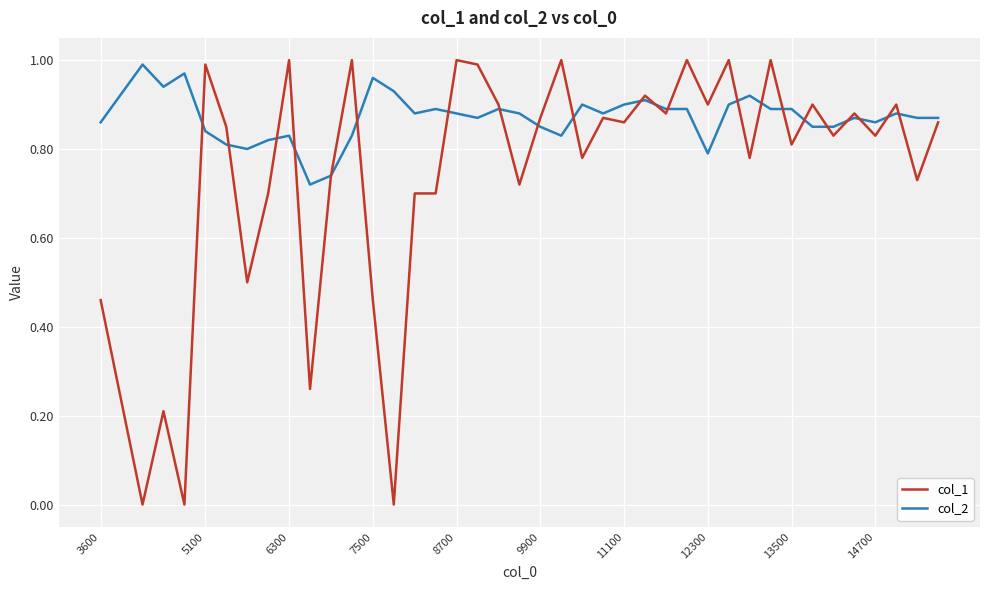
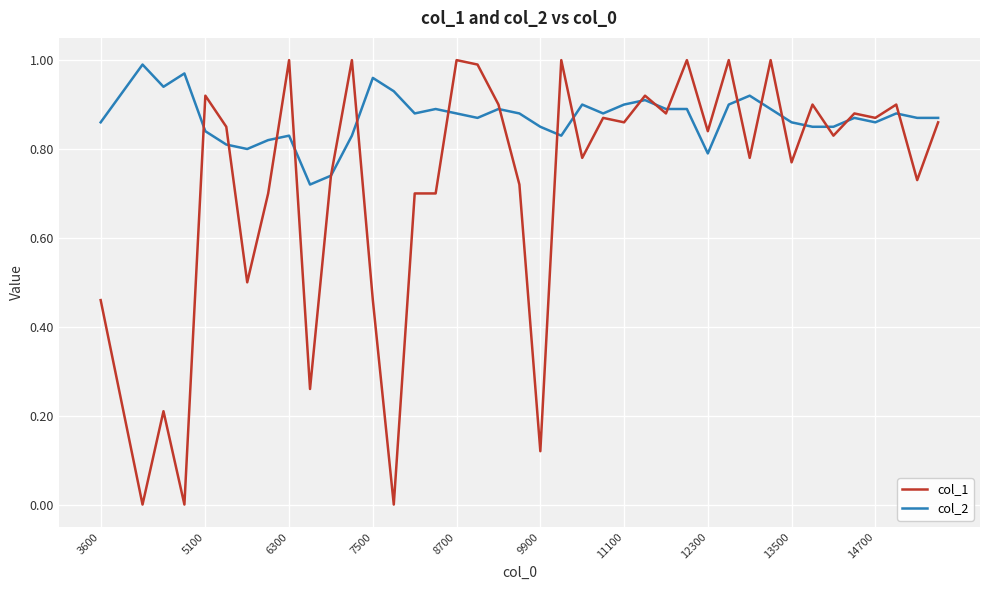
col_1, 5100: 0.99 -> 0.92
col_1, 9900: 0.87 -> 0.12
col_1, 12300: 0.90 -> 0.84
col_1, 13500: 0.81 -> 0.77
col_2, 13500: 0.89 -> 0.86
col_1, 14700: 0.83 -> 0.87
